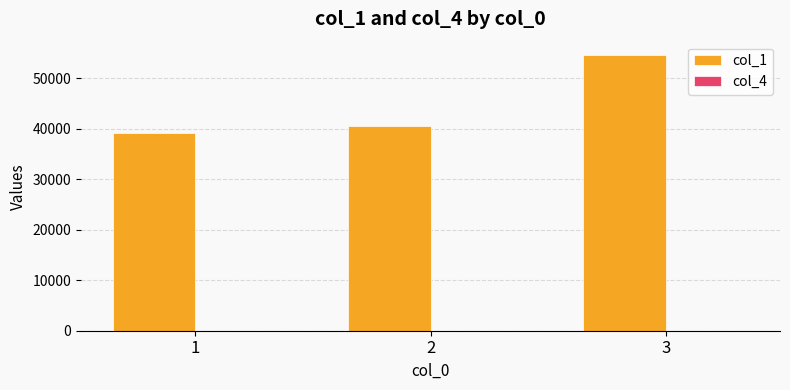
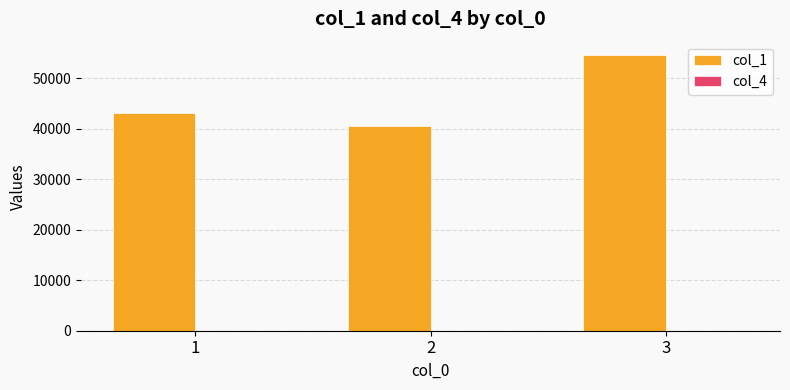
col_1, 1: 39000 -> 43000
